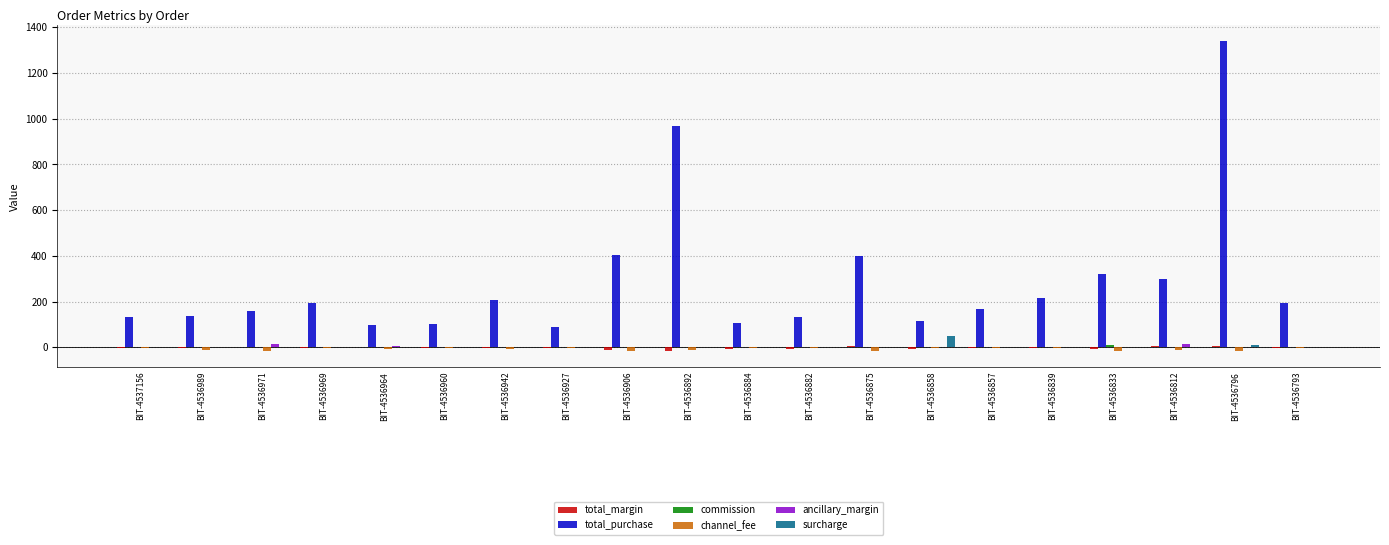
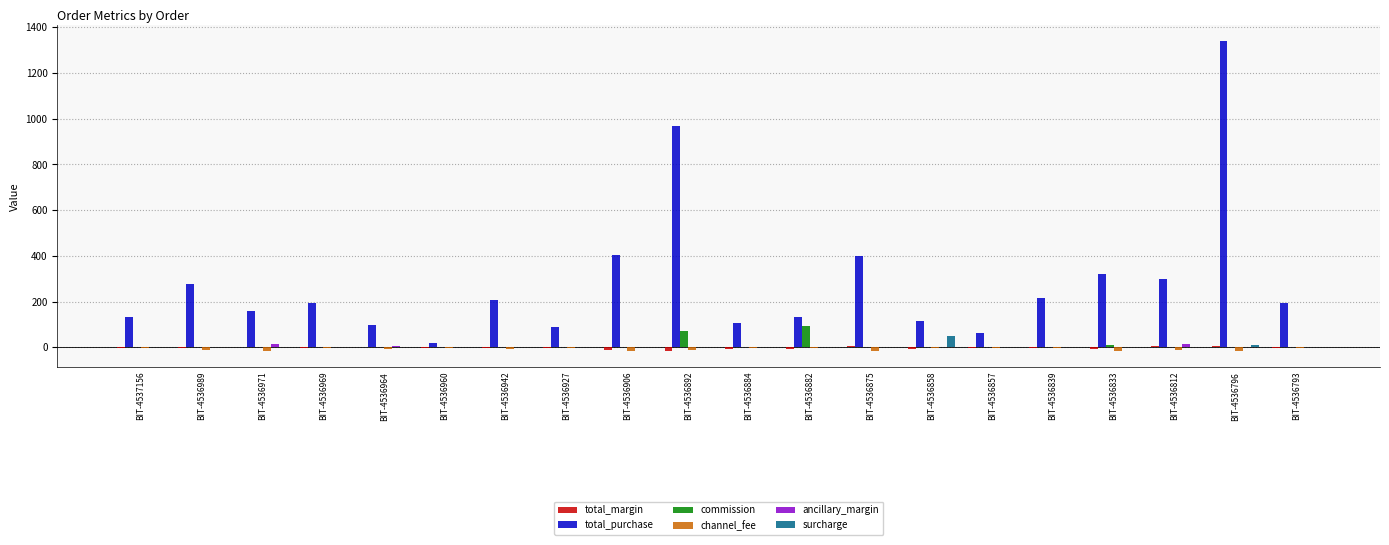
total_purchase, BIT-4536989: 140 -> 280
total_purchase, BIT-4536960: 100 -> 20
commission, BIT-4536892: 0 -> 70
commission, BIT-4536882: 0 -> 90
total_purchase, BIT-4536857: 170 -> 60
